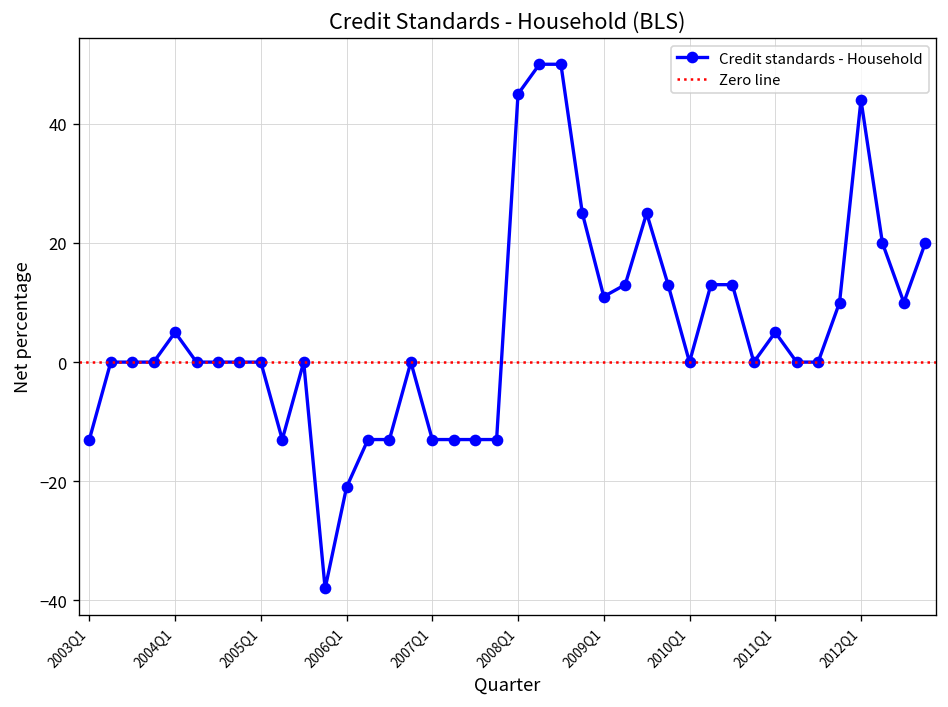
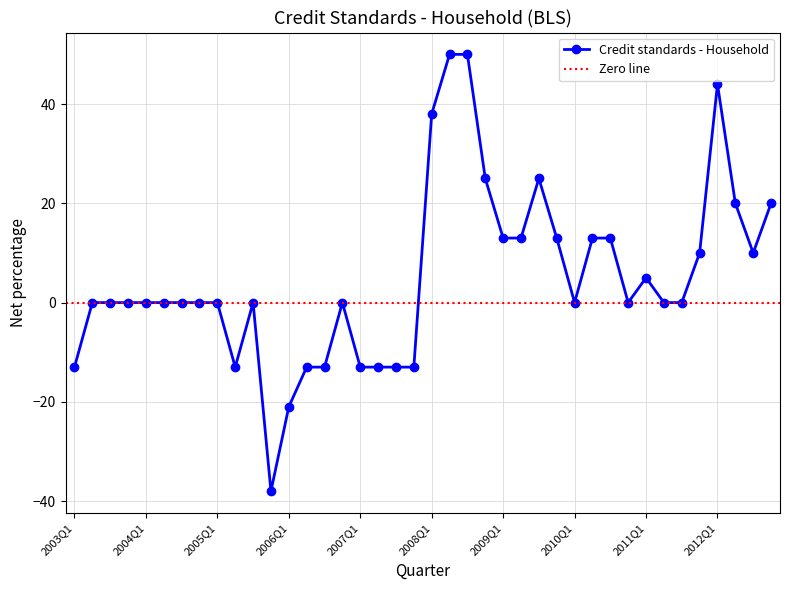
2004Q1: 5 -> 0
2008Q1: 45 -> 38
2009Q1: 11 -> 13
